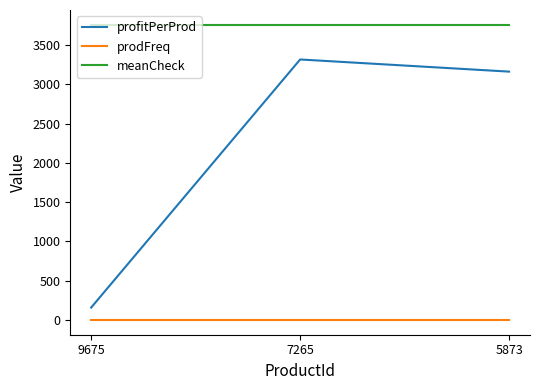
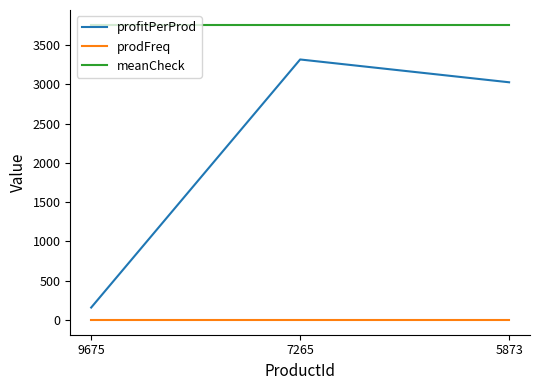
profitPerProd, 5873: 3200 -> 3000
